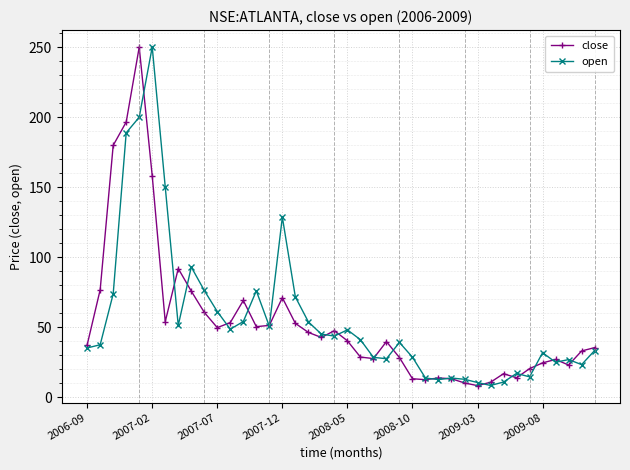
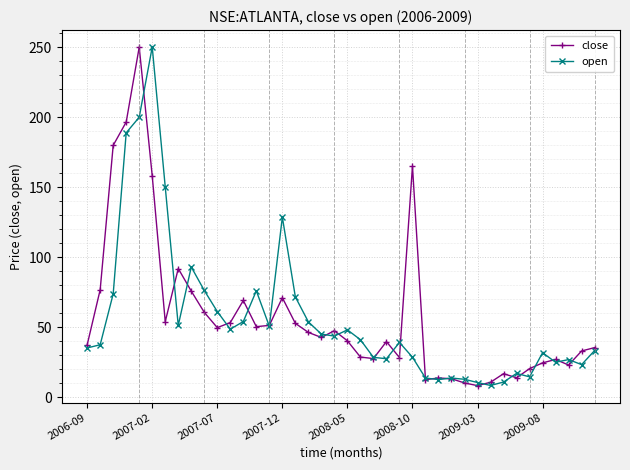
close, 2008-10: 13 -> 165
